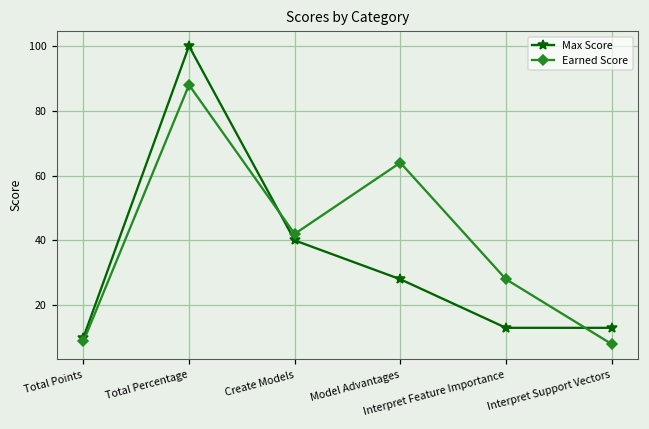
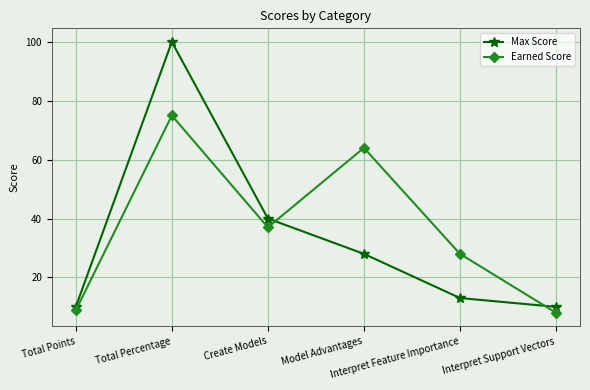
Earned Score, Total Percentage: 88 -> 75
Earned Score, Create Models: 42 -> 37
Max Score, Interpret Support Vectors: 13 -> 10
